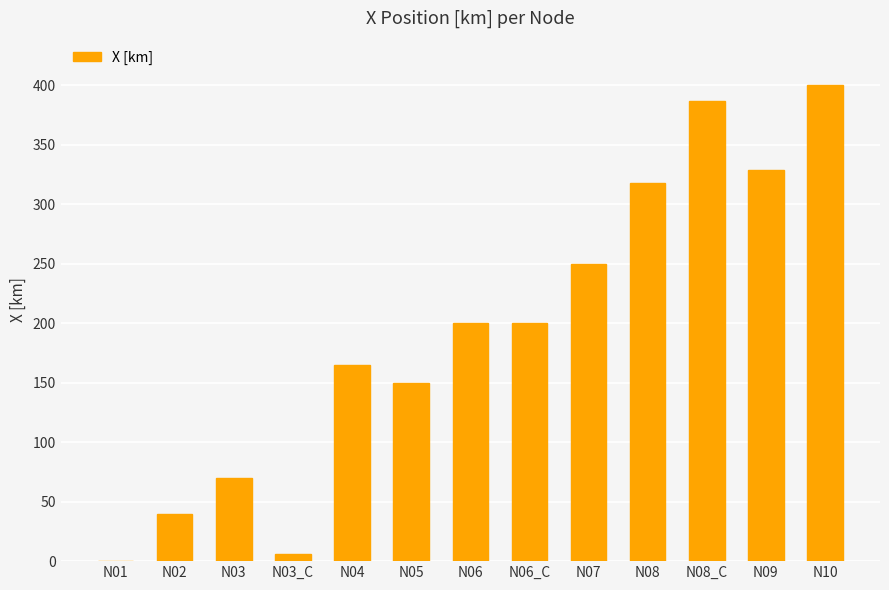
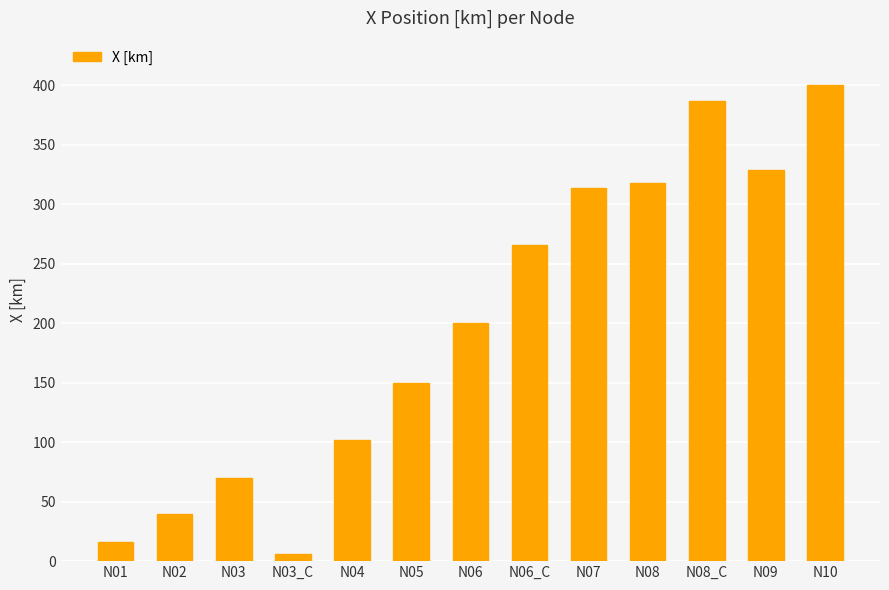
N01: 0 -> 16
N04: 165 -> 102
N06_C: 200 -> 266
N07: 250 -> 314
